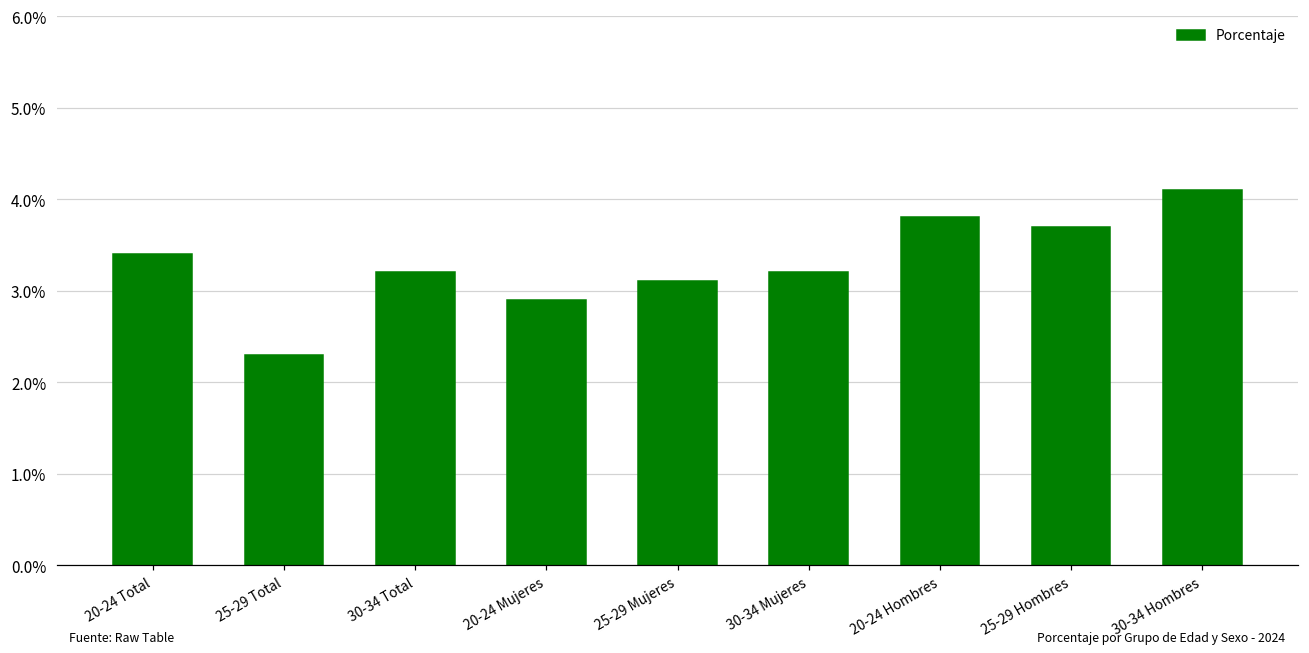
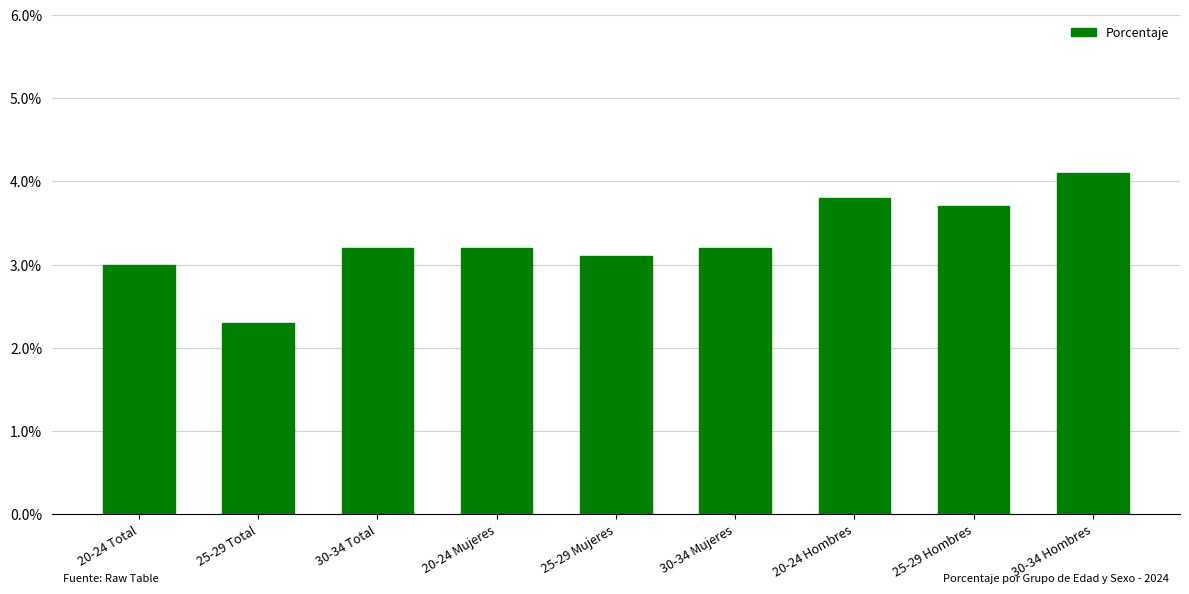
20-24 Total: 3.4% -> 3.0%
20-24 Mujeres: 2.9% -> 3.2%
